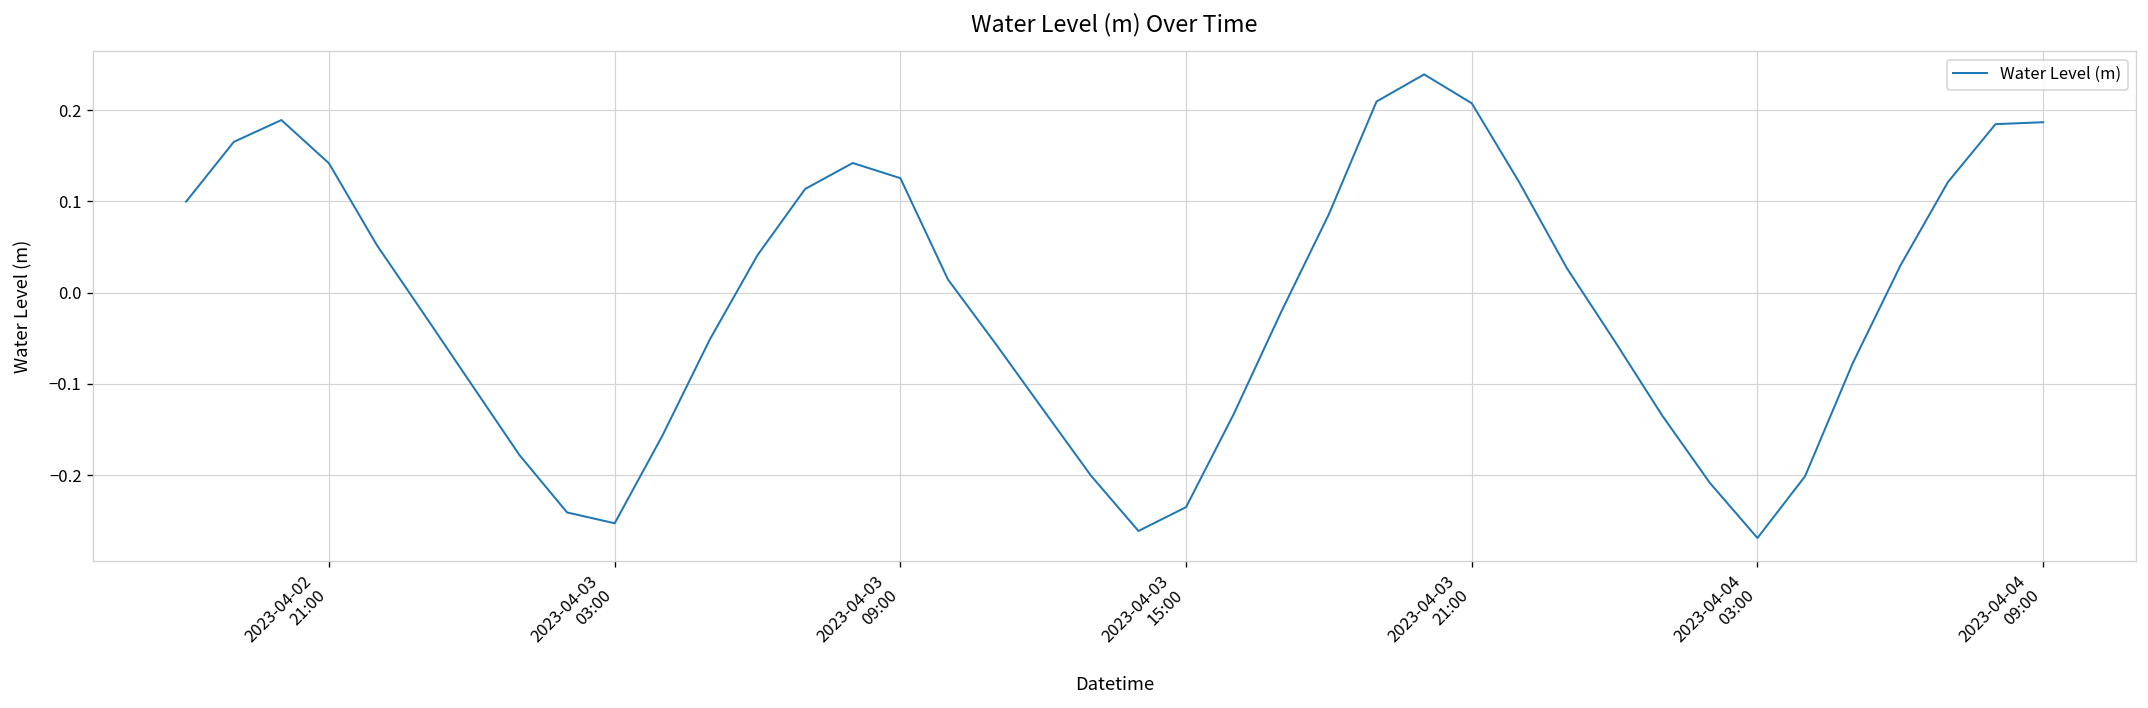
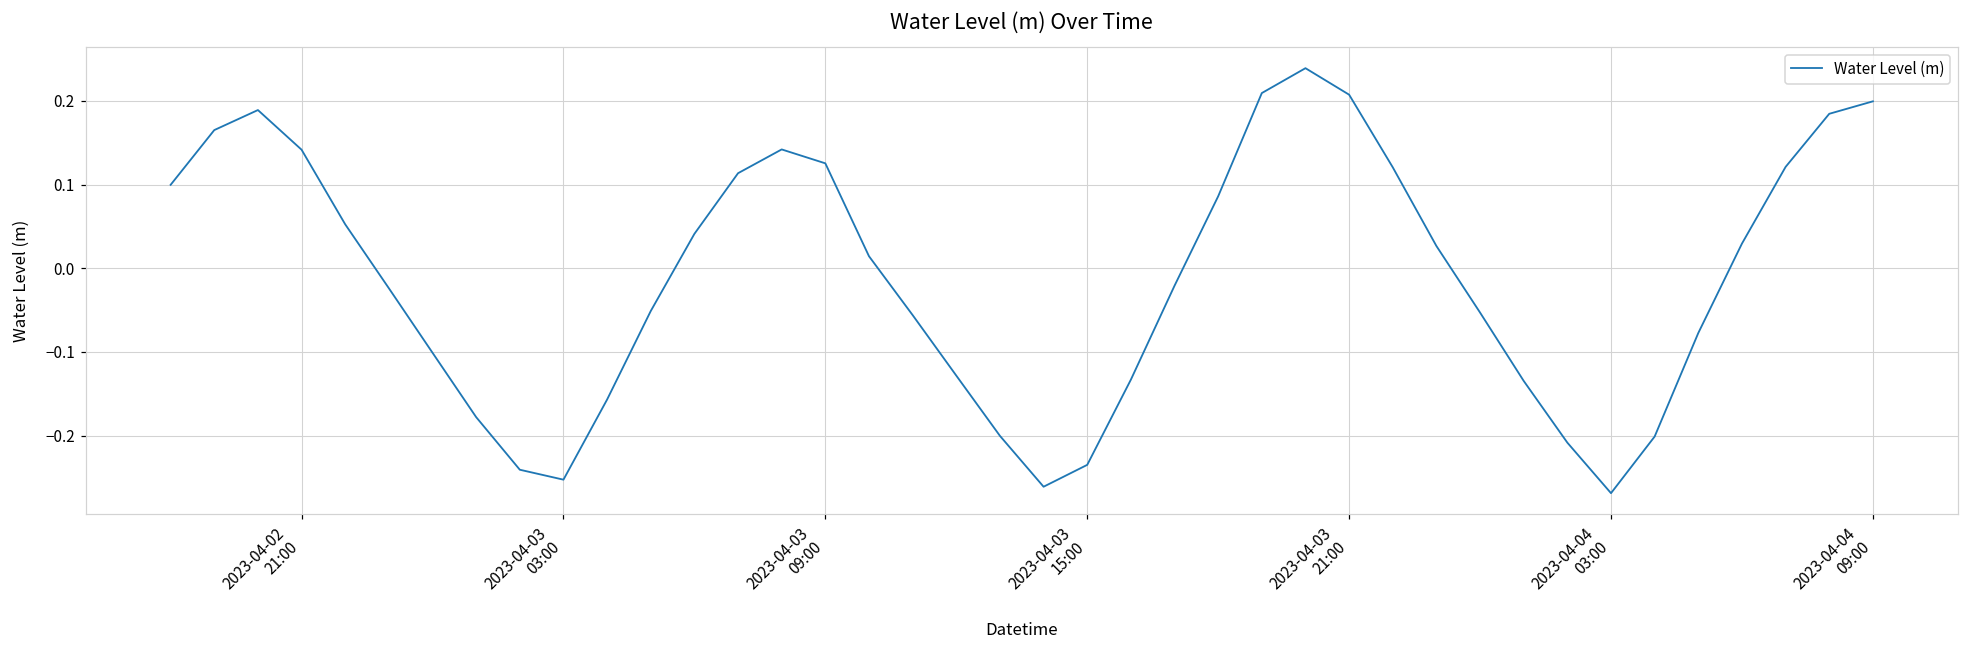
2023-04-04 09:00: 0.19 -> 0.20
